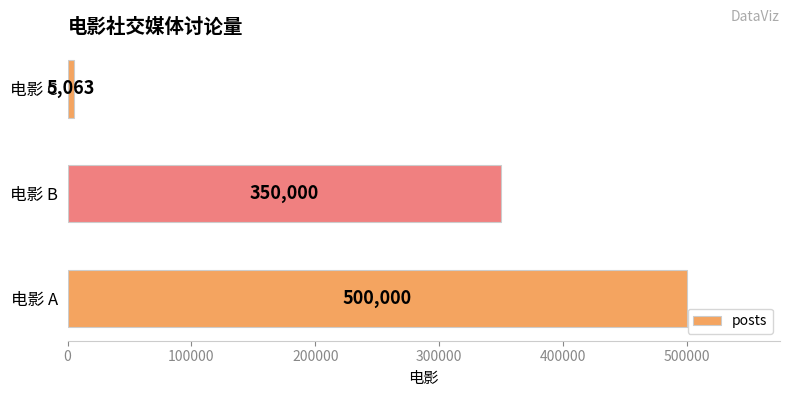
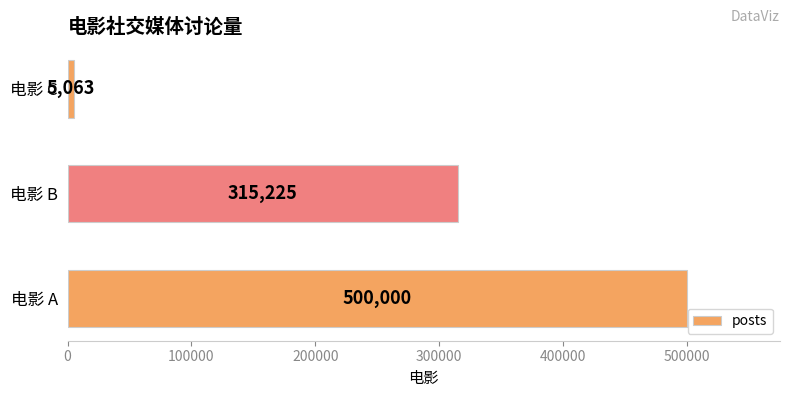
电影 B: 350,000 -> 315,225
